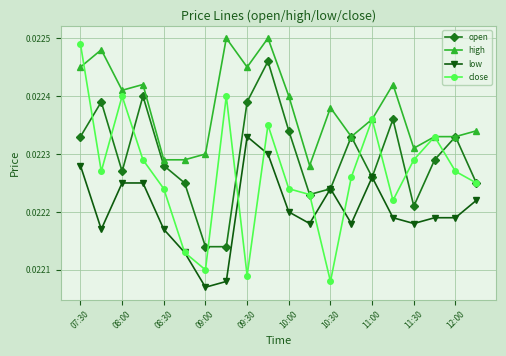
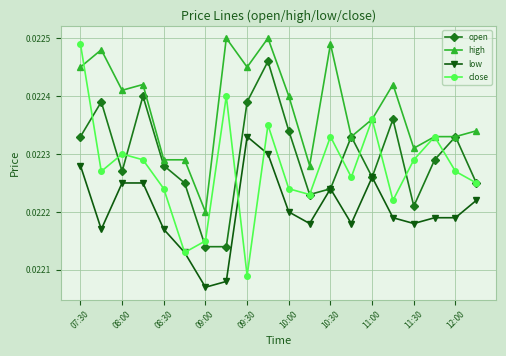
close, 08:00: 0.0224 -> 0.0223
high, 09:00: 0.0223 -> 0.0222
close, 09:00: 0.02210 -> 0.02215
high, 10:30: 0.02238 -> 0.02249
close, 10:30: 0.02208 -> 0.02233
